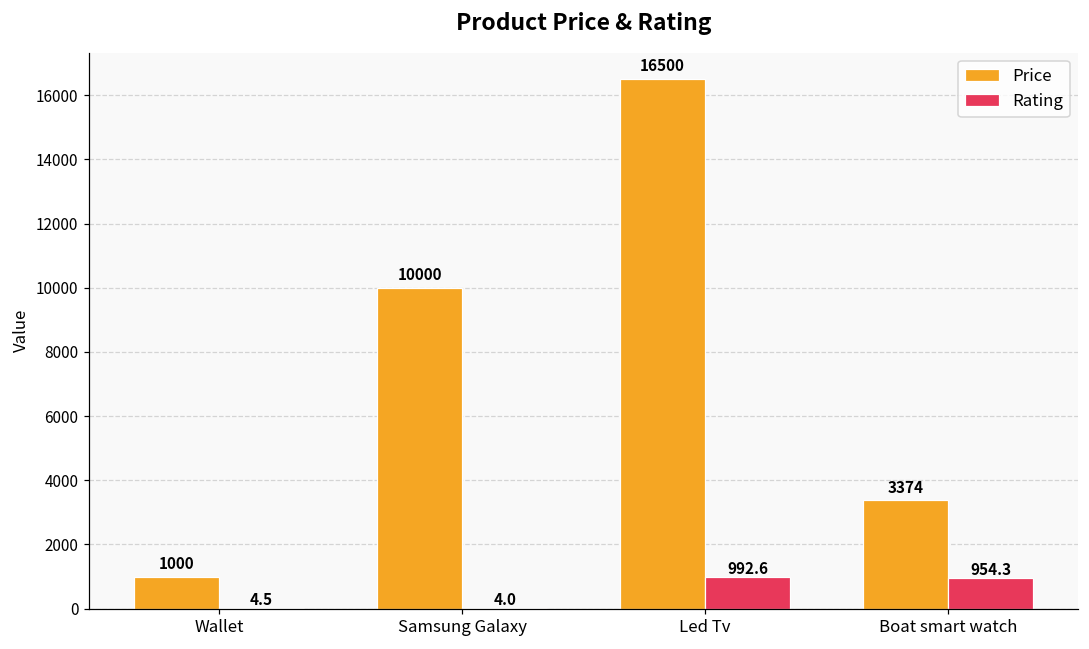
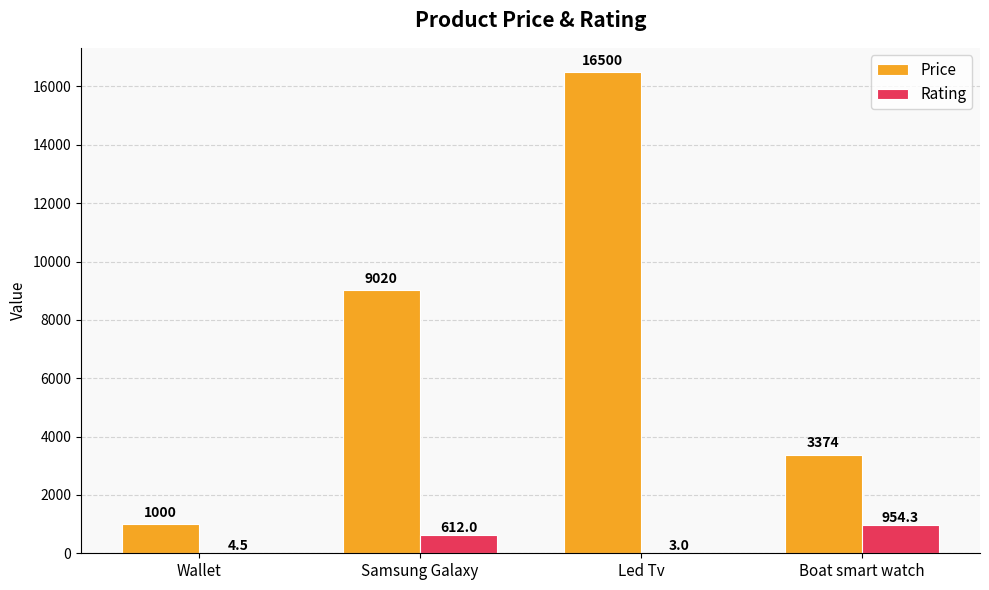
Price, Samsung Galaxy: 10000 -> 9020
Rating, Samsung Galaxy: 4.0 -> 612.0
Rating, Led Tv: 992.6 -> 3.0
